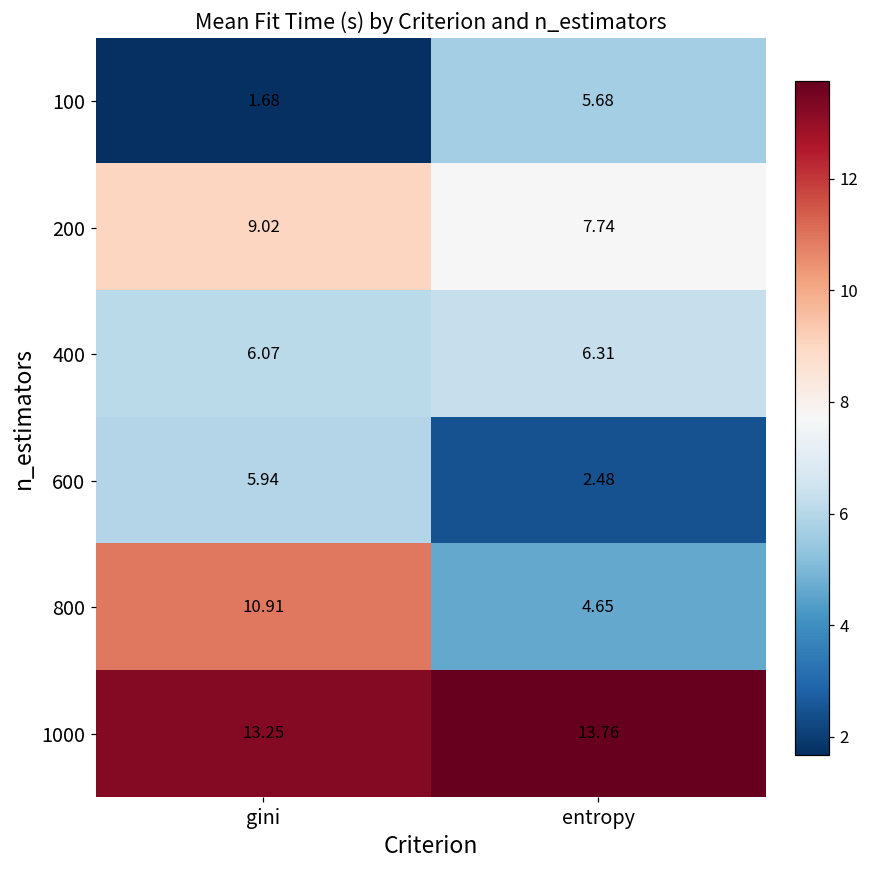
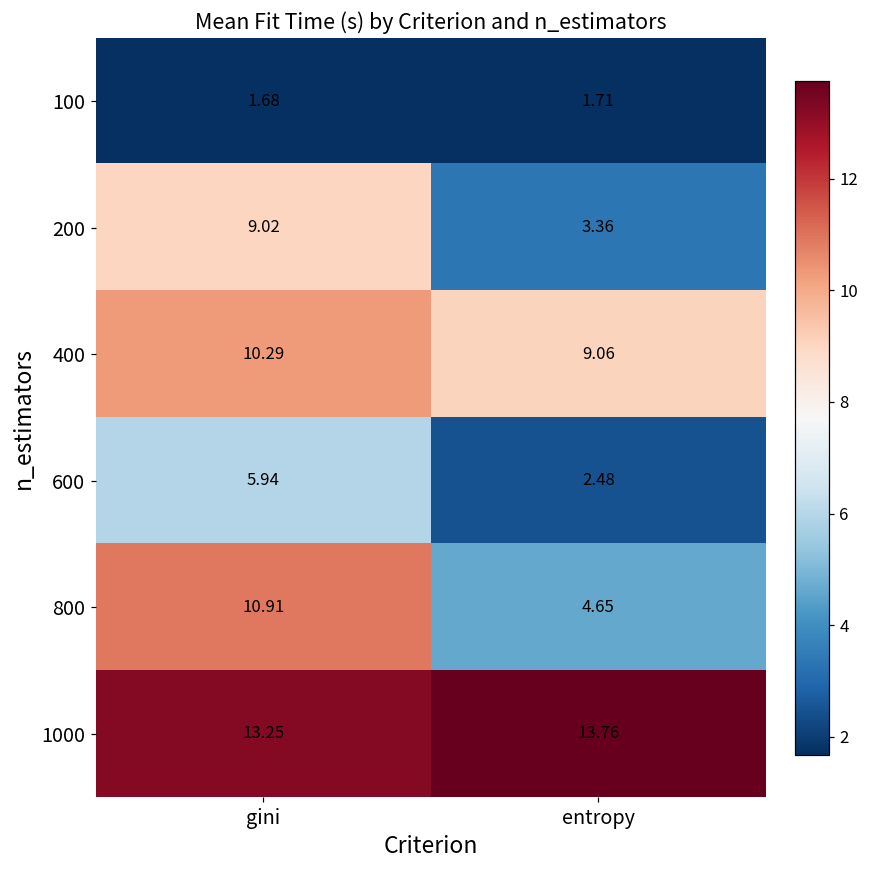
100, entropy: 5.68 -> 1.71
200, entropy: 7.74 -> 3.36
400, gini: 6.07 -> 10.29
400, entropy: 6.31 -> 9.06
